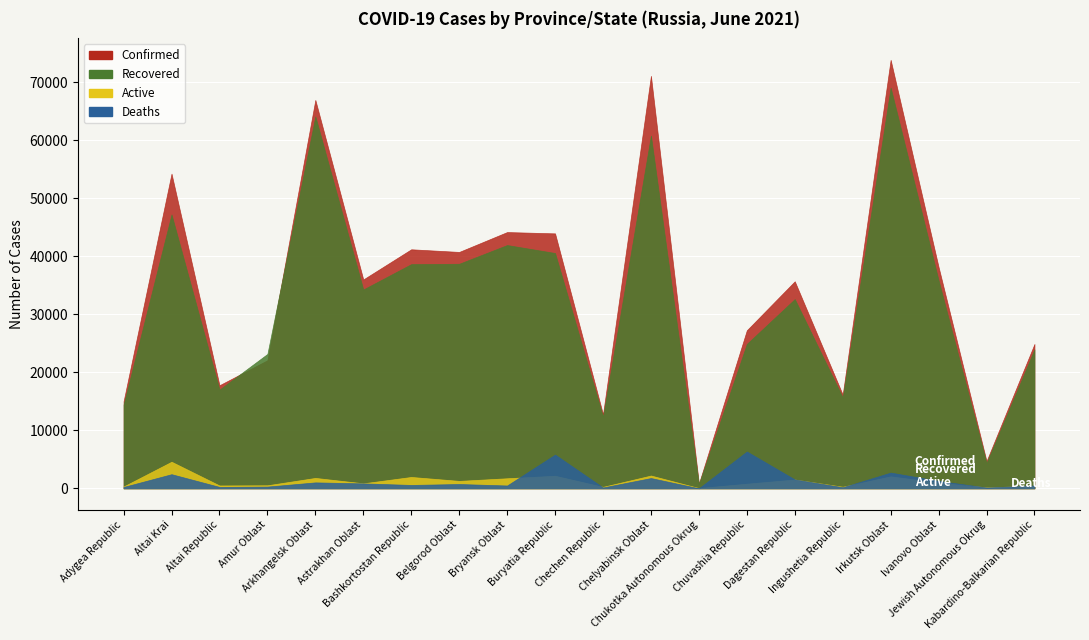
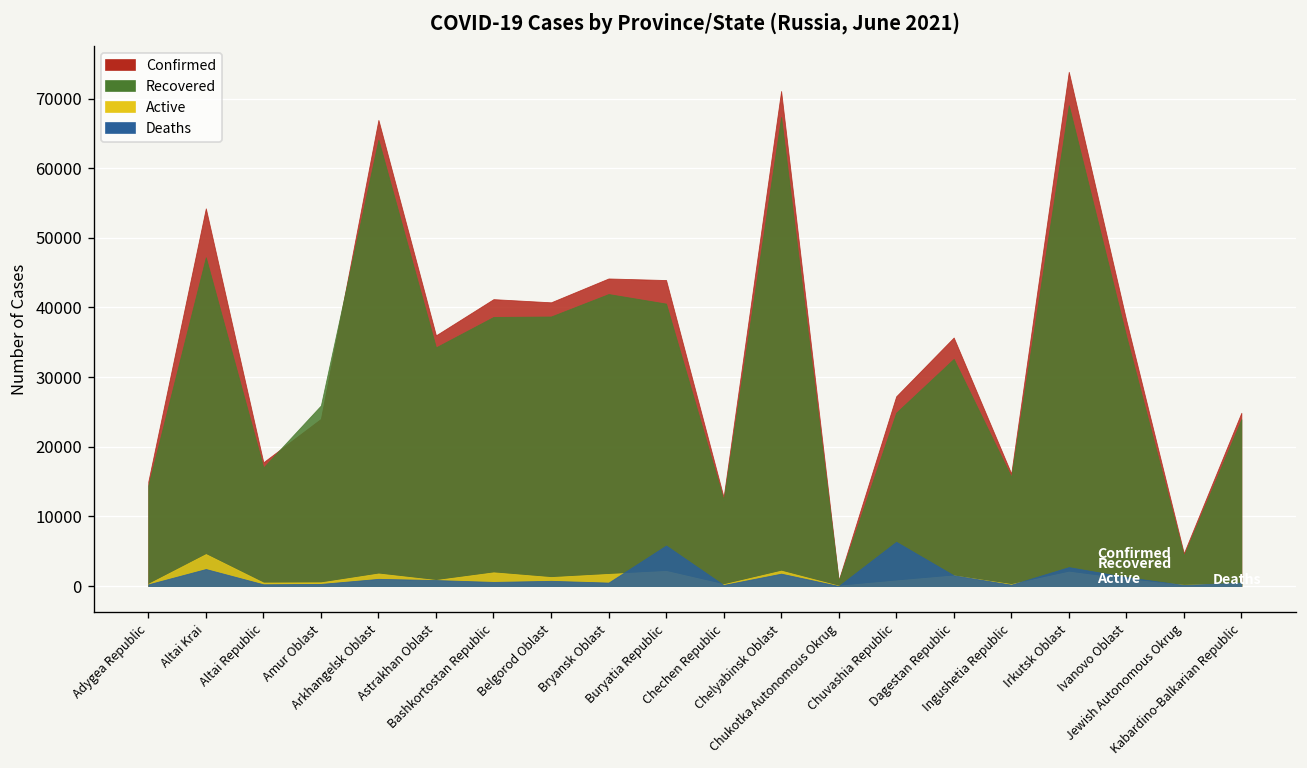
Confirmed, Amur Oblast: 22000 -> 24000
Recovered, Amur Oblast: 23000 -> 26000
Recovered, Chelyabinsk Oblast: 61000 -> 67000
